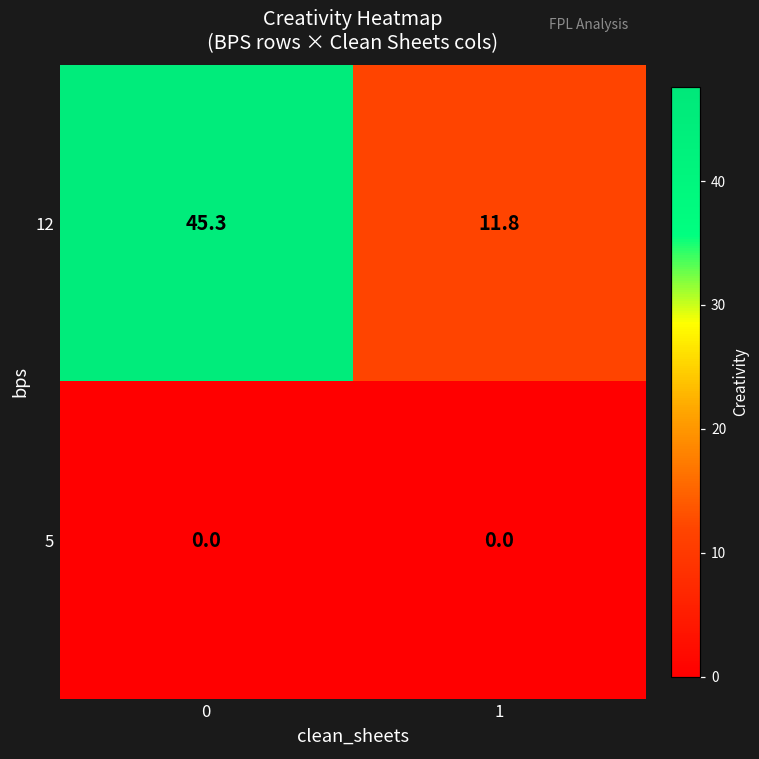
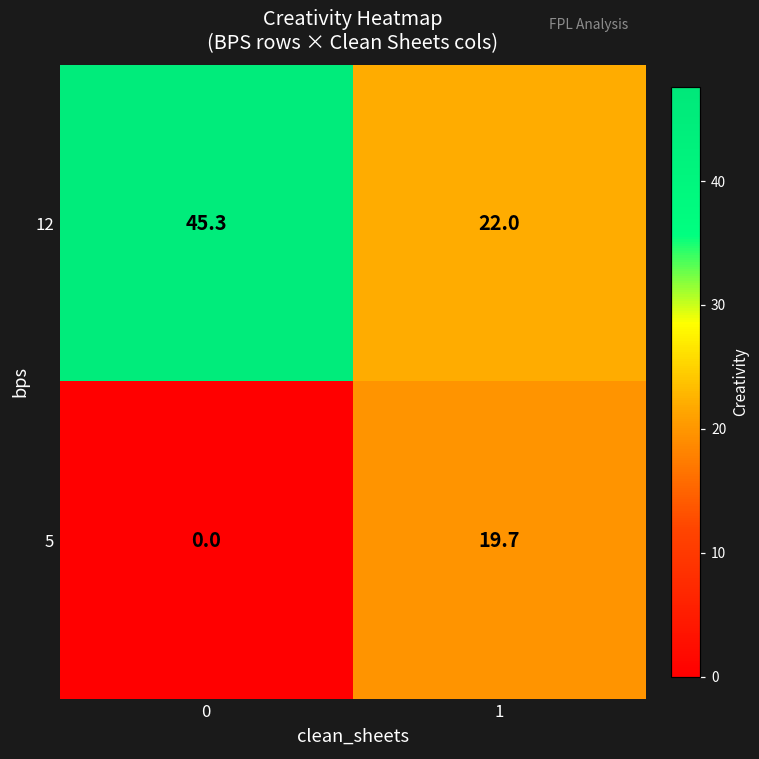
12, 1: 11.8 -> 22.0
5, 1: 0.0 -> 19.7
